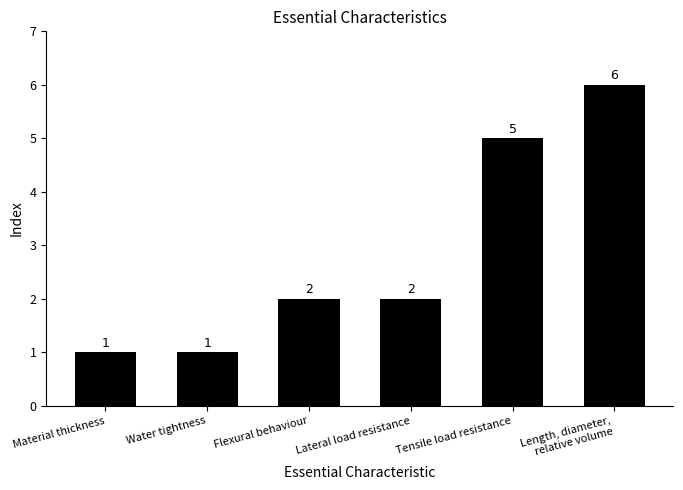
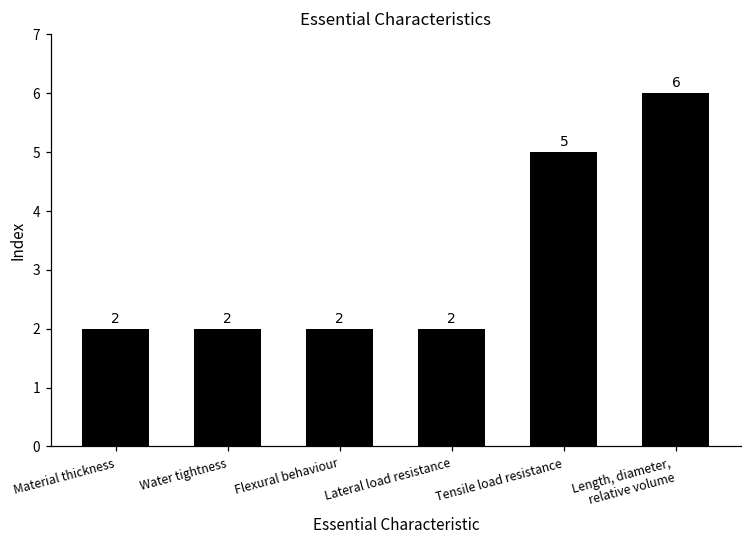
Material thickness: 1 -> 2
Water tightness: 1 -> 2
